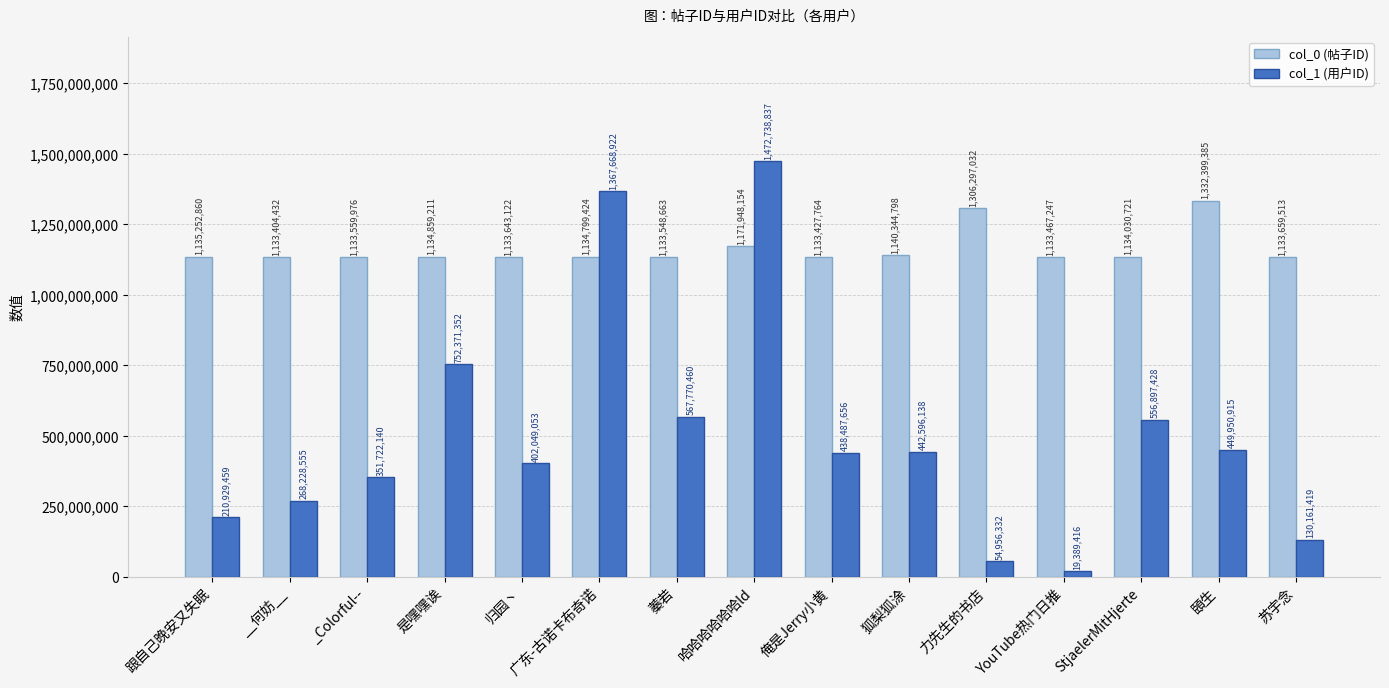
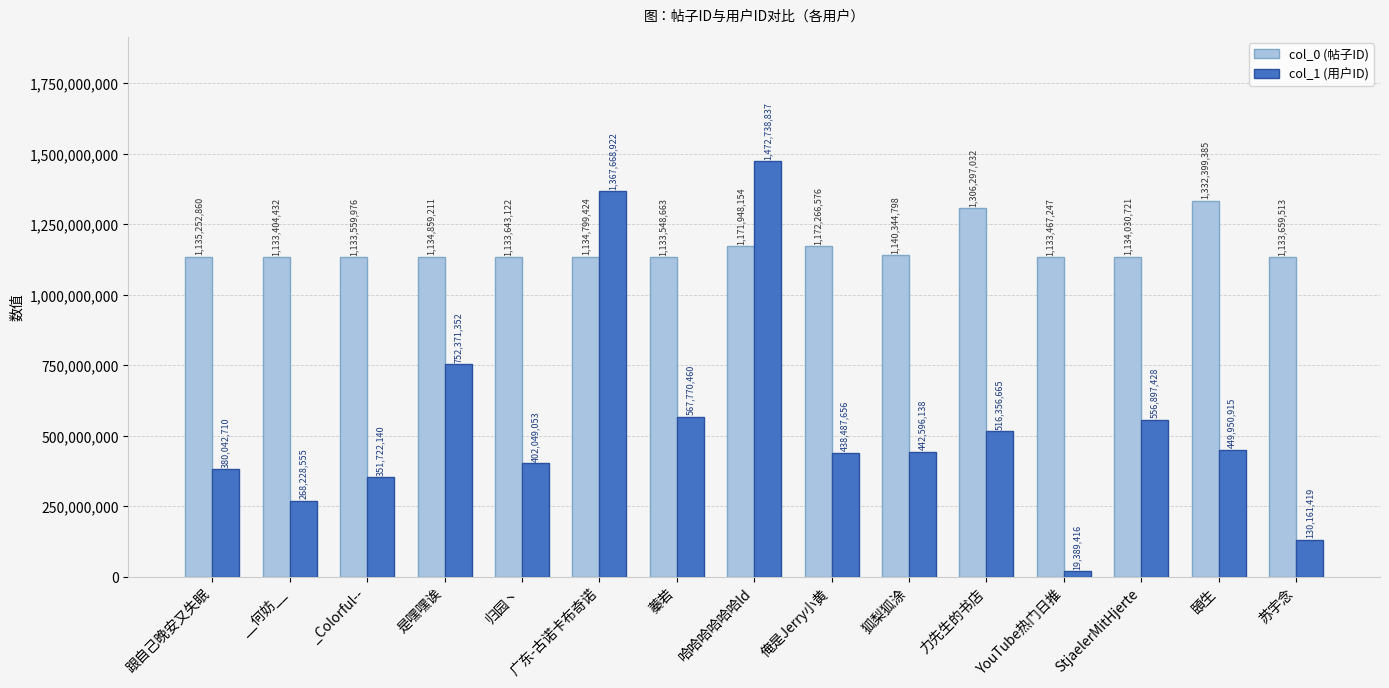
col_1 (用户ID), 跟自己晚安又失眠: 210,929,459 -> 380,042,710
col_0 (帖子ID), 俺是Jerry小黄: 1,133,427,764 -> 1,172,266,576
col_1 (用户ID), 力先生的书店: 54,956,332 -> 516,356,665
